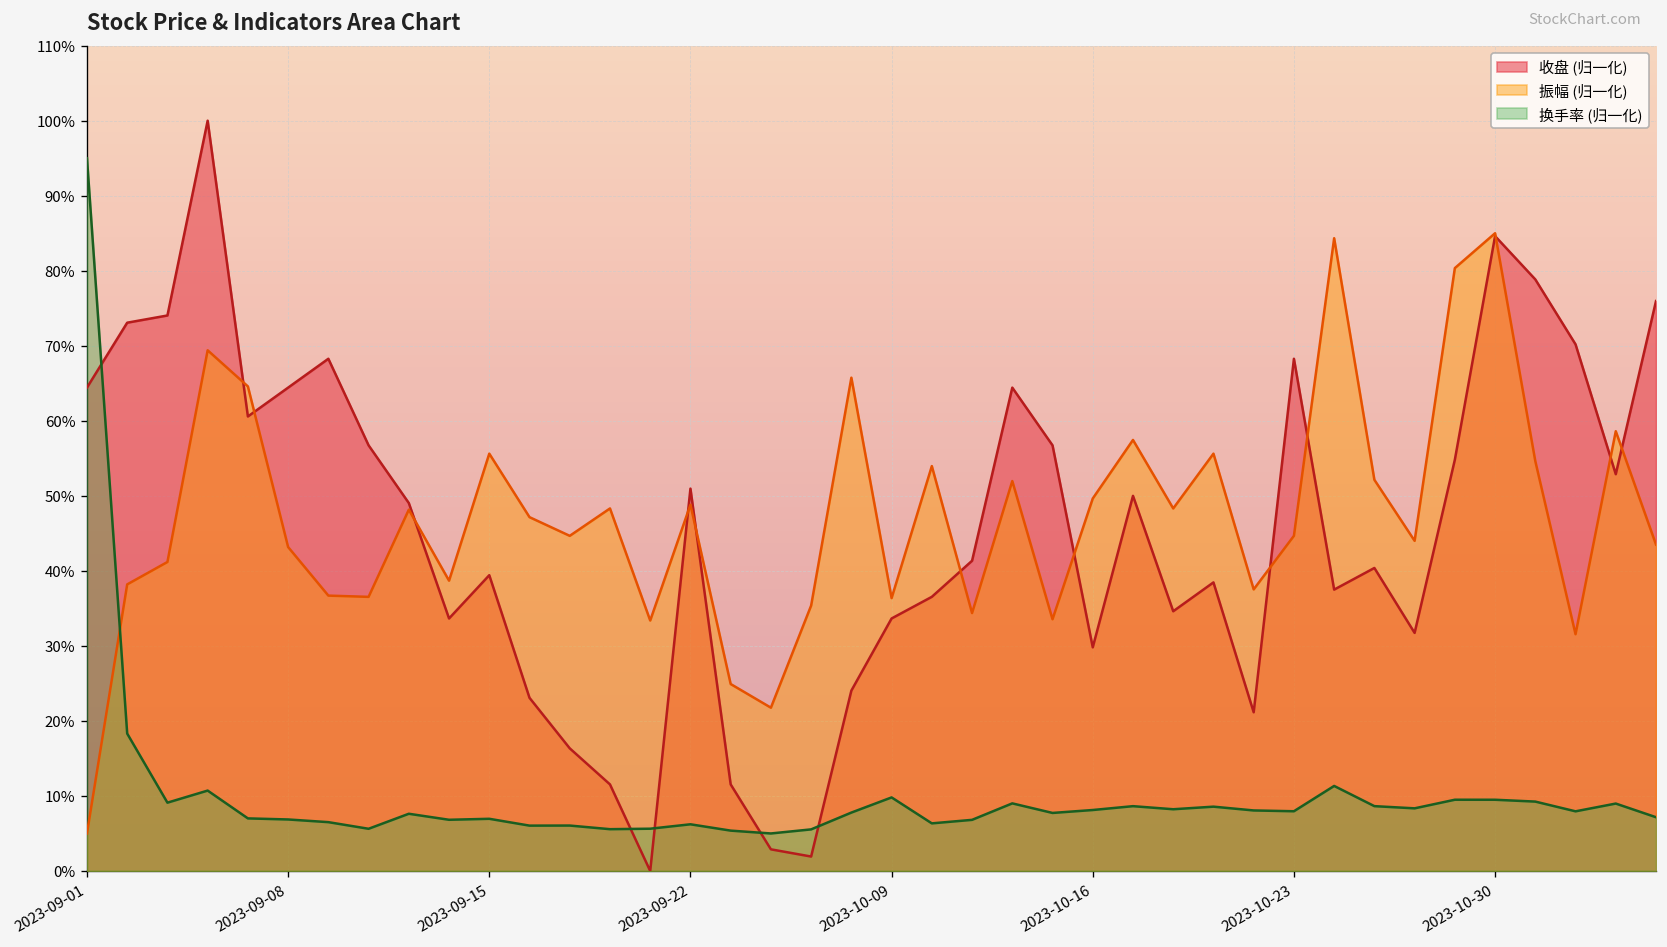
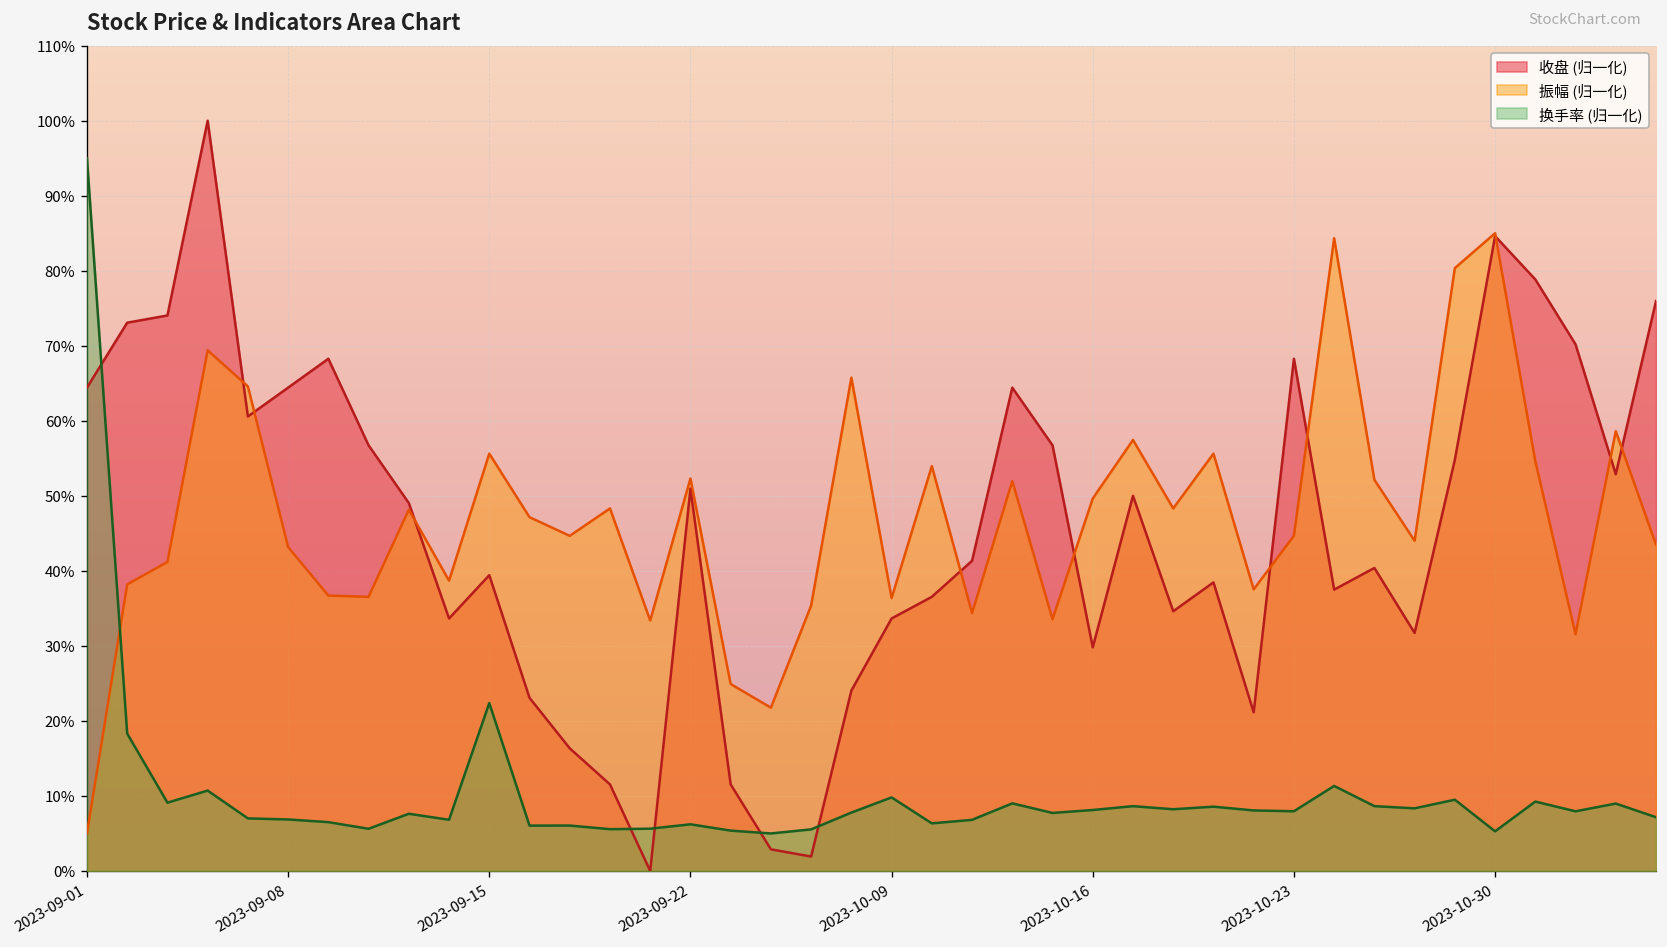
换手率 (归一化), 2023-09-15: 7% -> 22%
振幅 (归一化), 2023-09-22: 49% -> 52%
换手率 (归一化), 2023-10-30: 9% -> 5%
